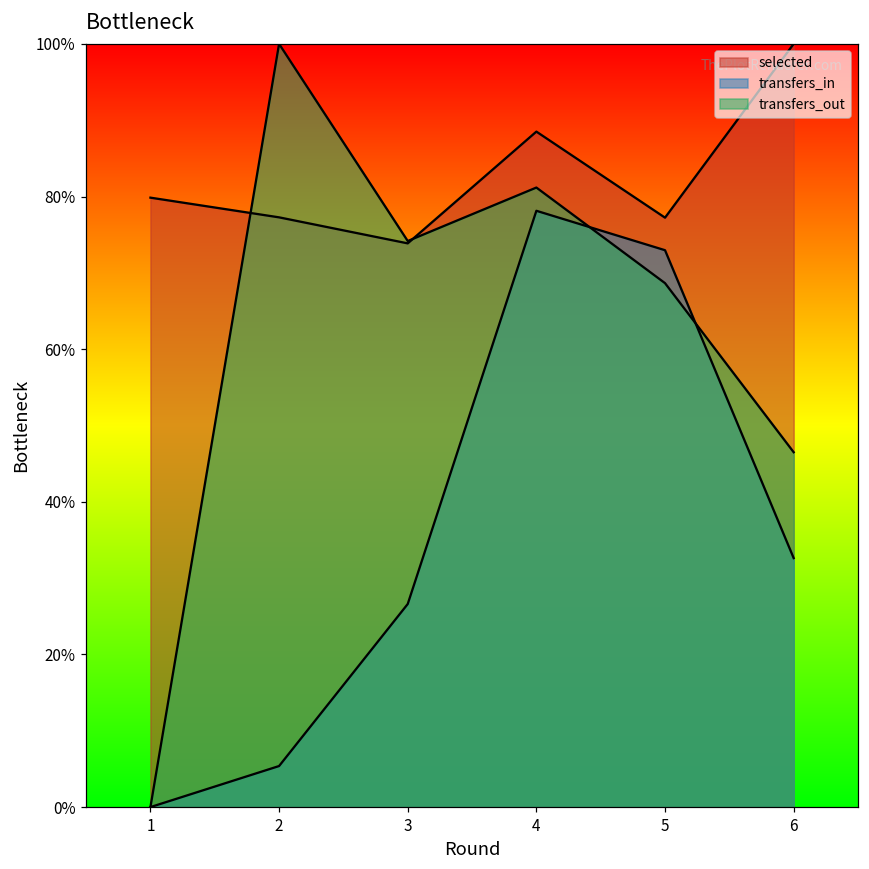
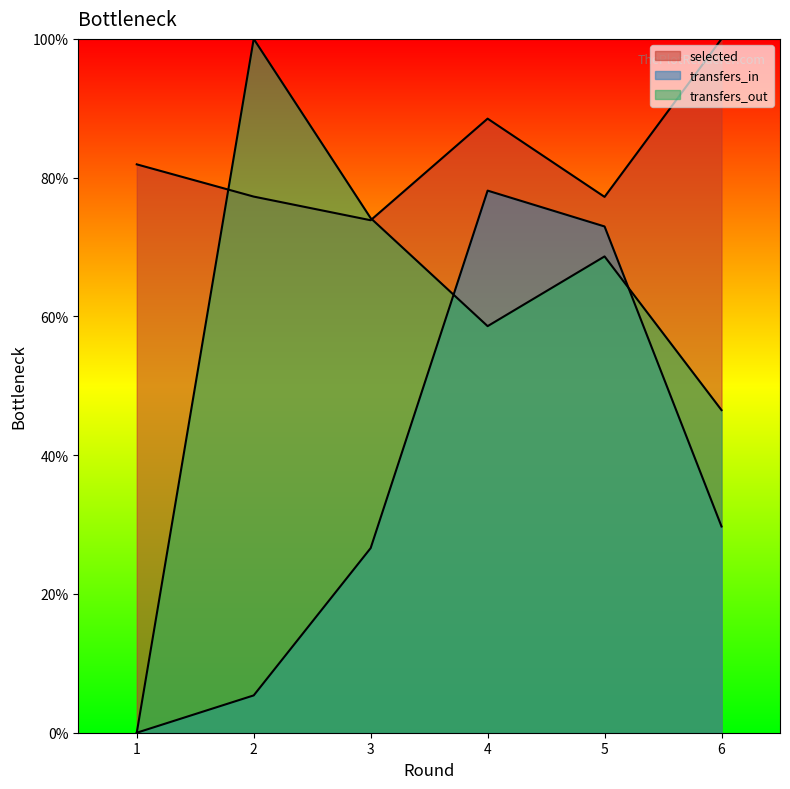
selected, 1: 80% -> 82%
transfers_out, 4: 81% -> 59%
transfers_in, 6: 33% -> 30%
